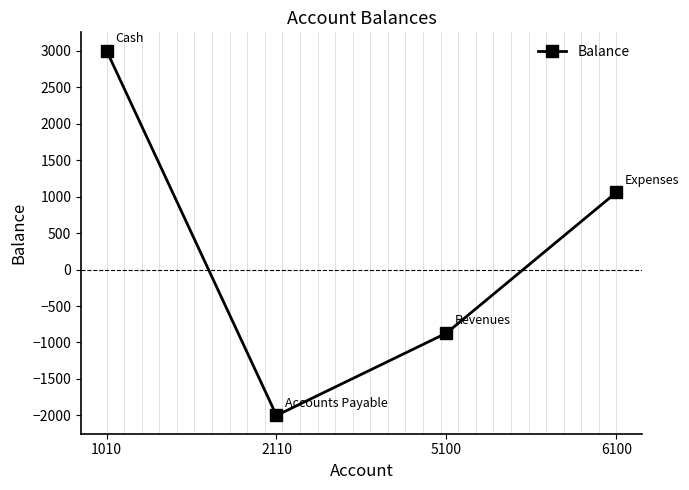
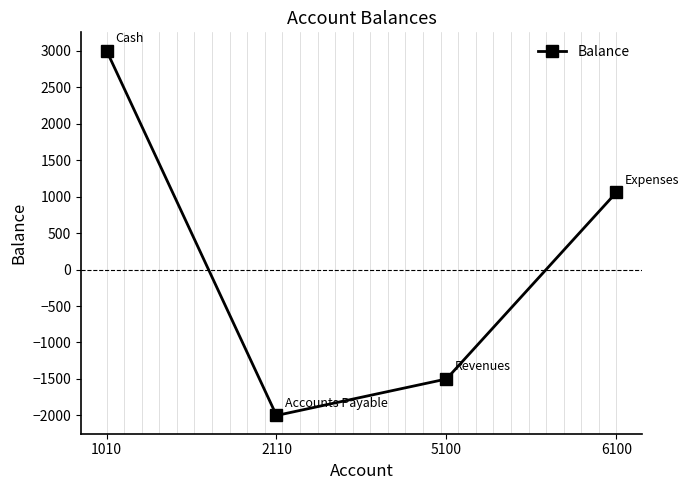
5100: -900 -> -1500
